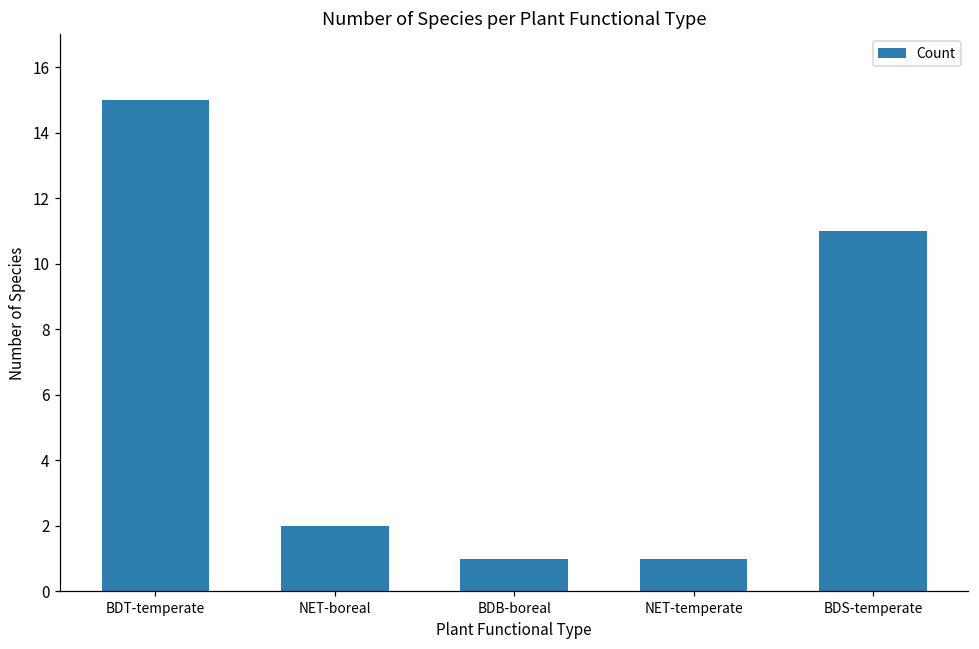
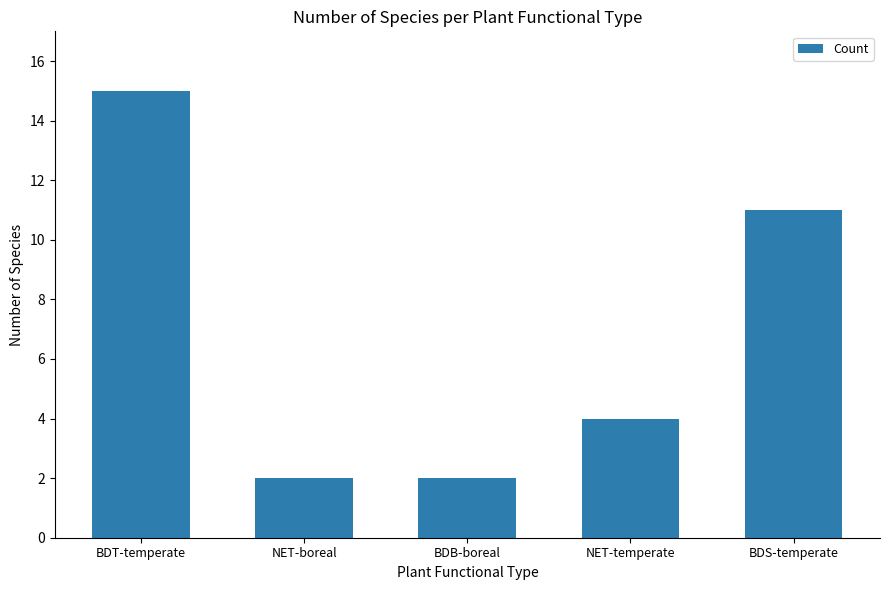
BDB-boreal: 1 -> 2
NET-temperate: 1 -> 4
